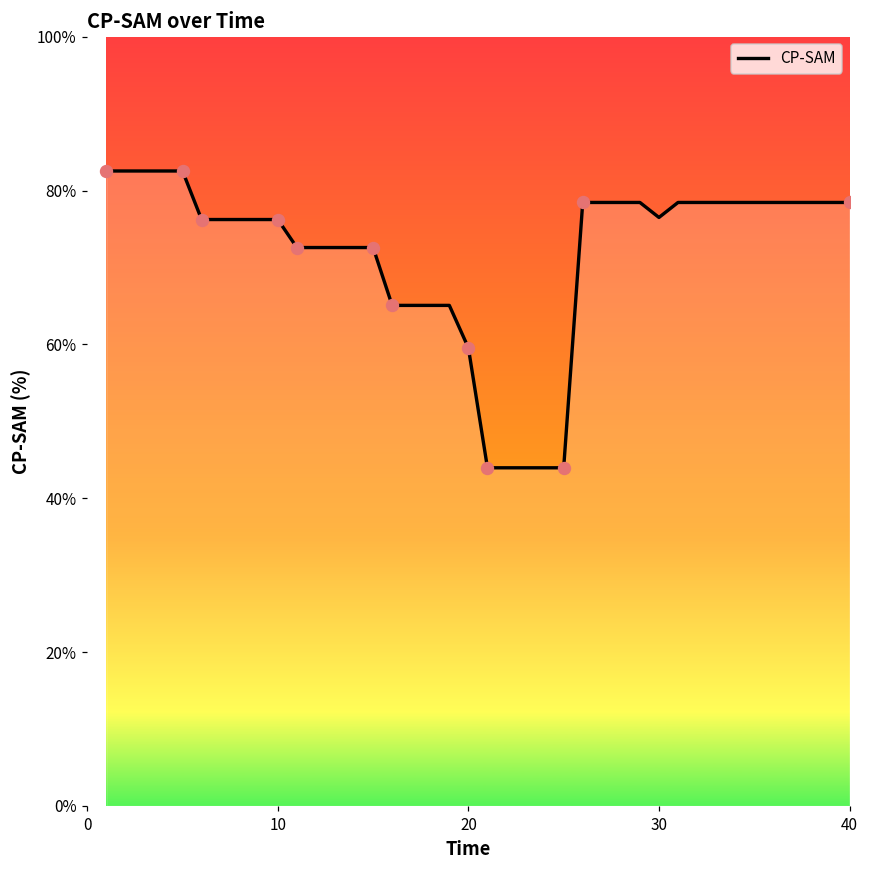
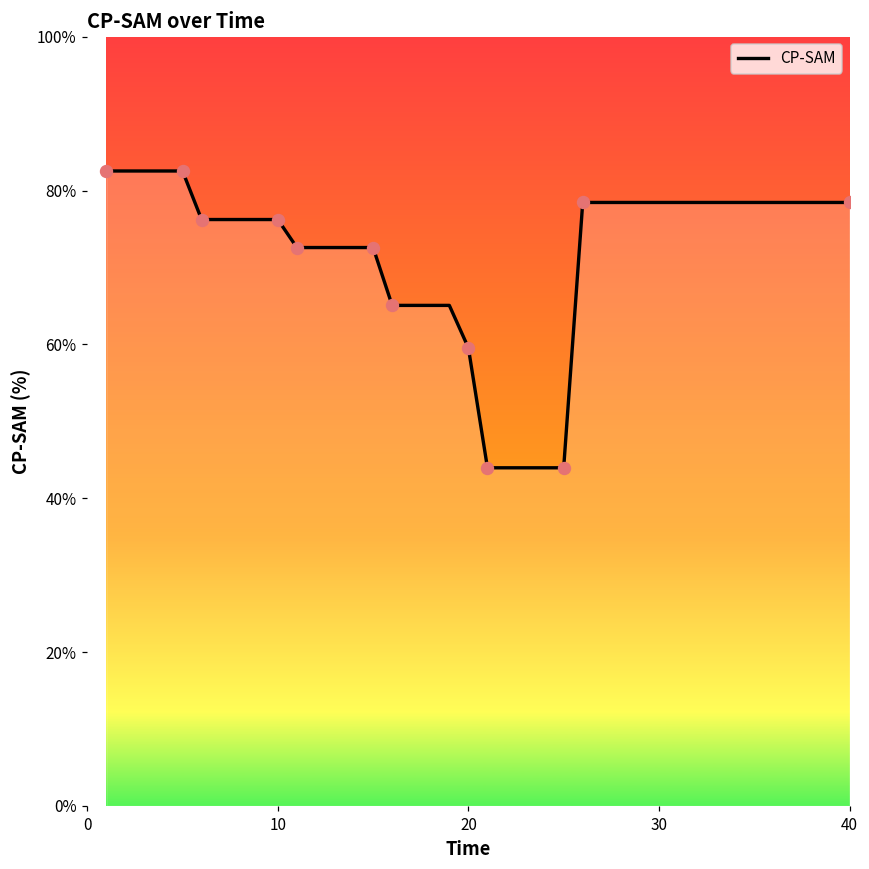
CP-SAM, 30: 77% -> 78%
